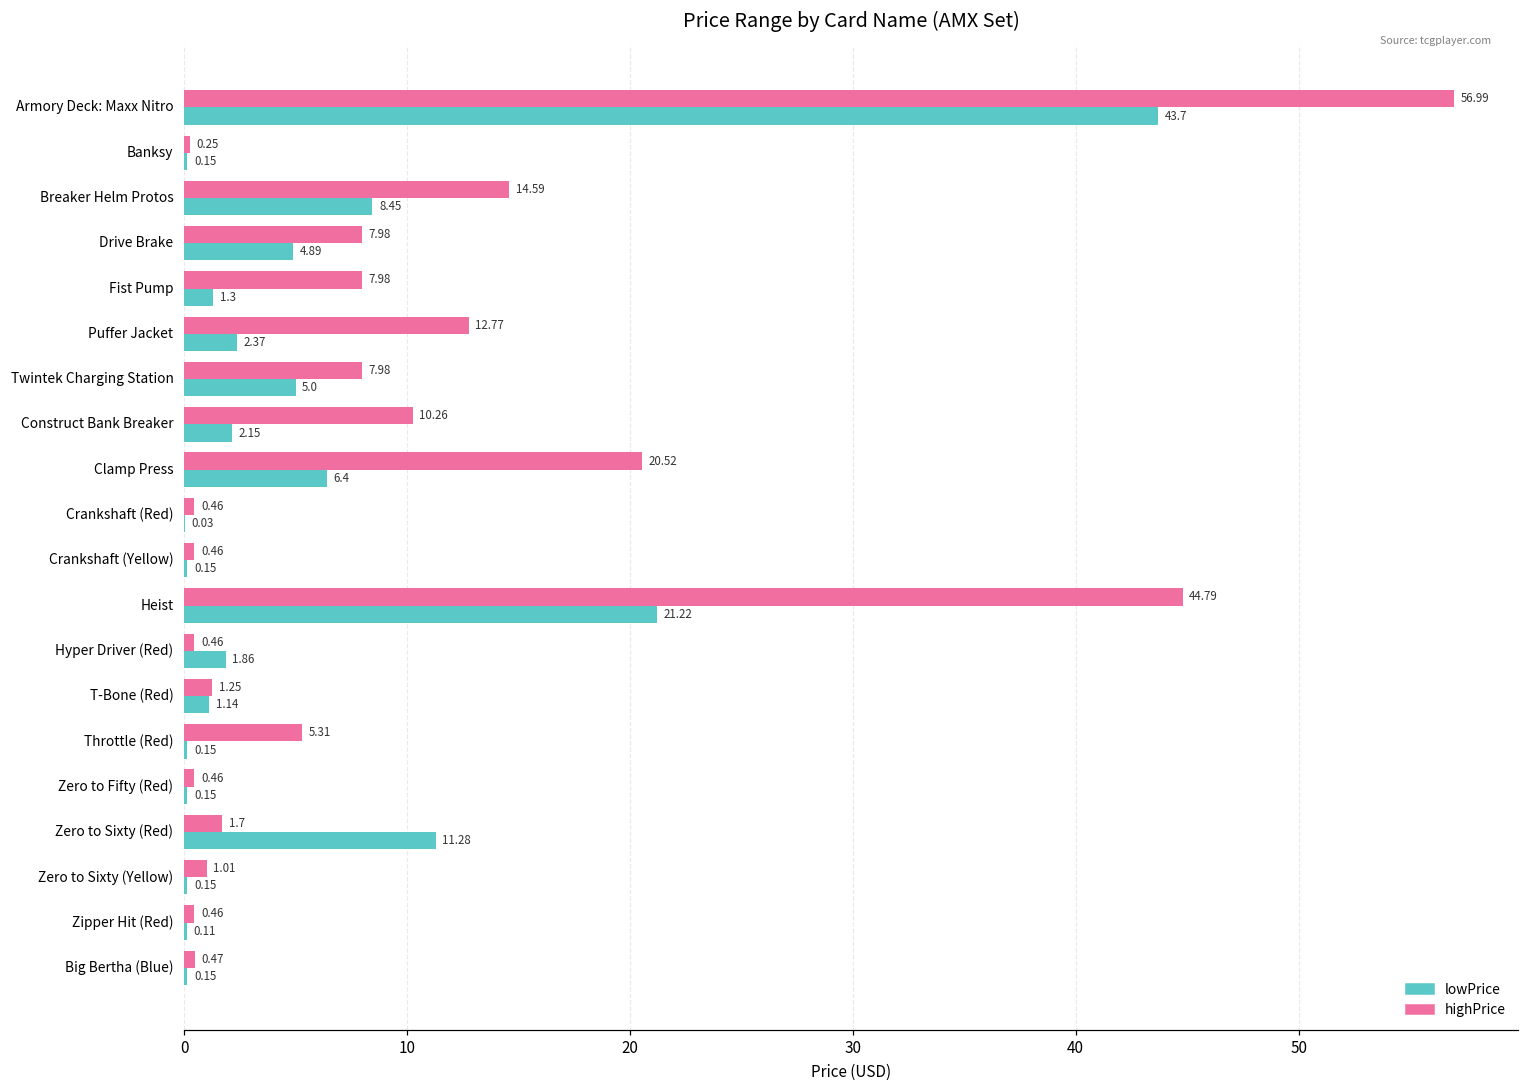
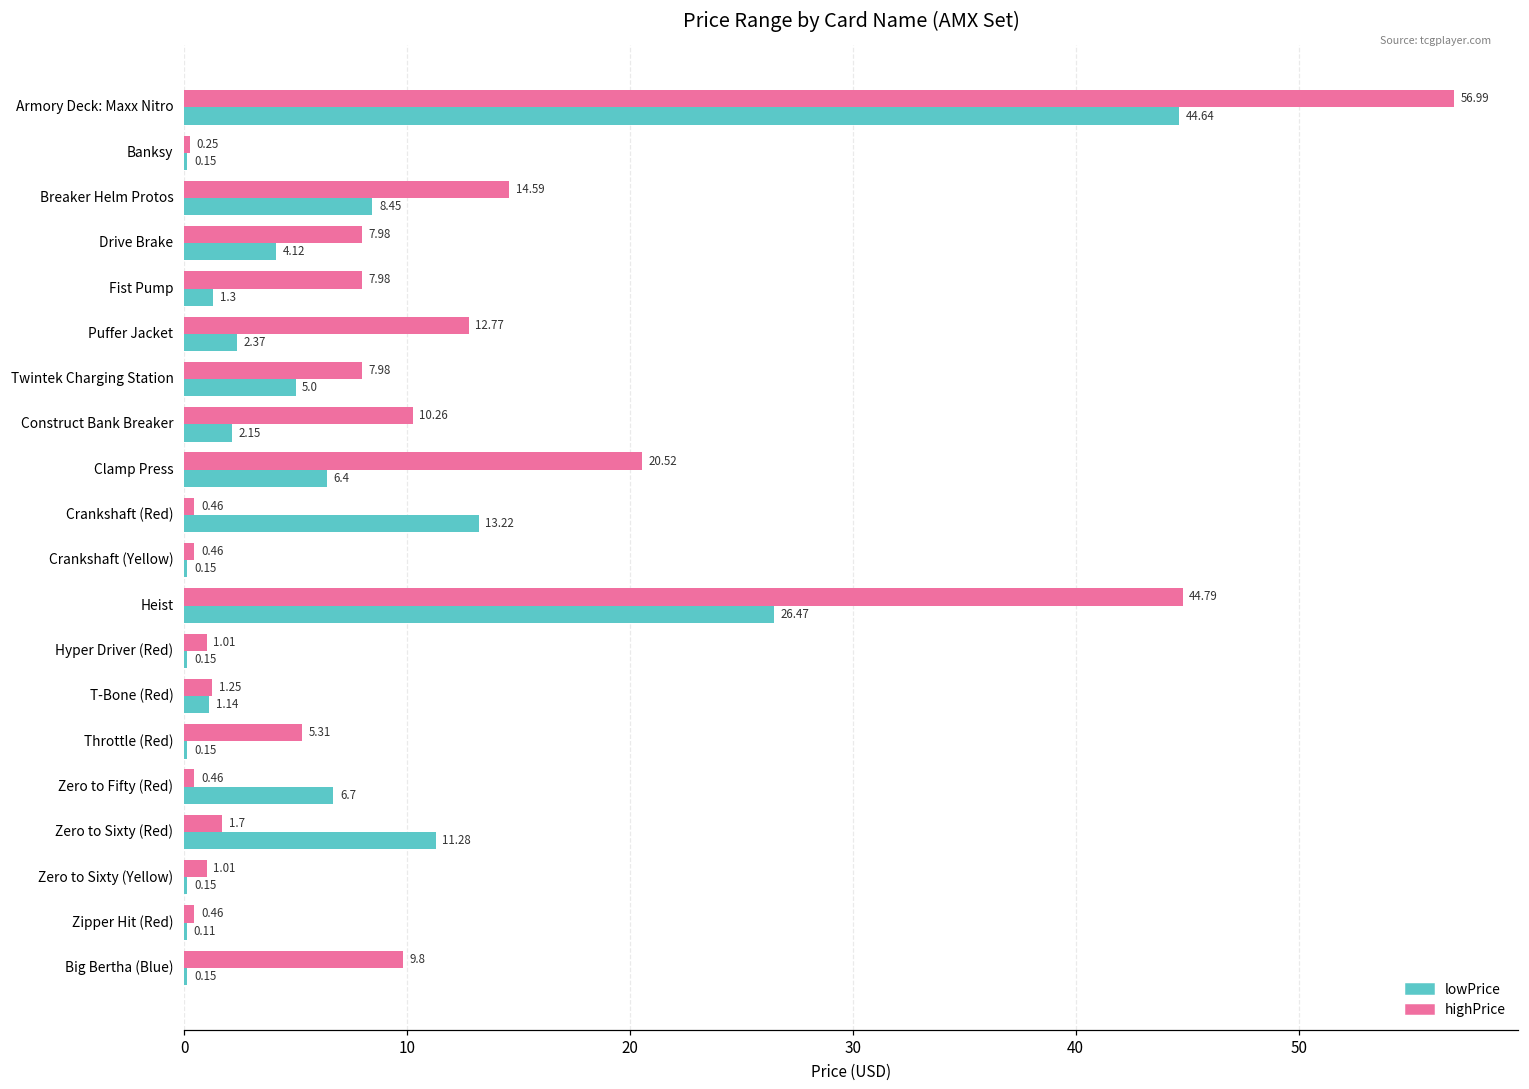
lowPrice, Armory Deck: Maxx Nitro: 43.7 -> 44.64
lowPrice, Drive Brake: 4.89 -> 4.12
lowPrice, Crankshaft (Red): 0.03 -> 13.22
lowPrice, Heist: 21.22 -> 26.47
highPrice, Hyper Driver (Red): 0.46 -> 1.01
lowPrice, Hyper Driver (Red): 1.86 -> 0.15
lowPrice, Zero to Fifty (Red): 0.15 -> 6.7
highPrice, Big Bertha (Blue): 0.47 -> 9.8
